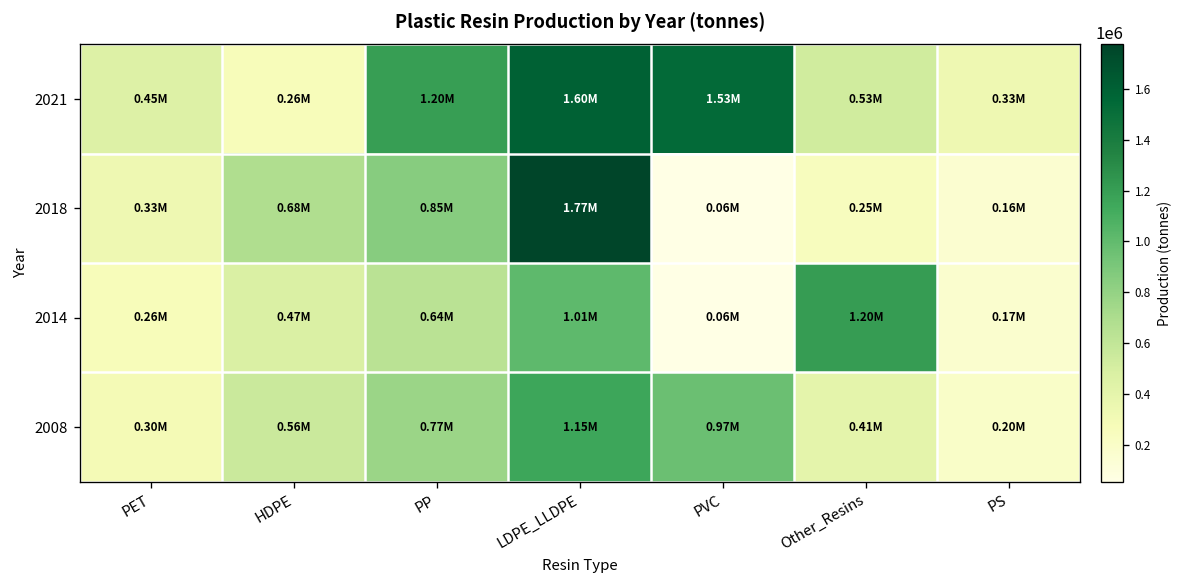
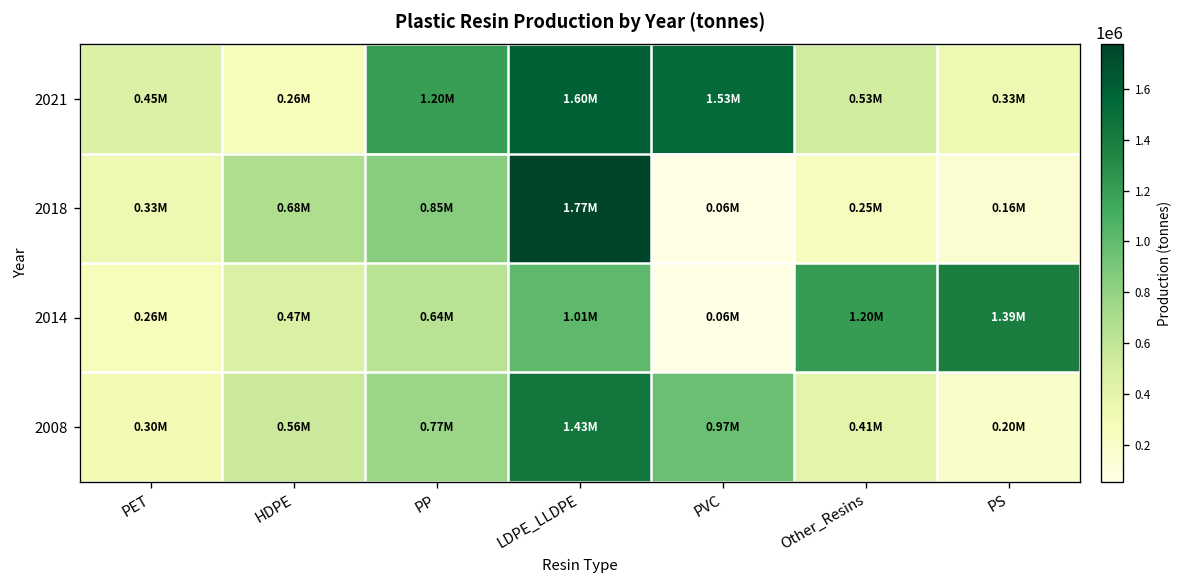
2014, PS: 0.17M -> 1.39M
2008, LDPE_LLDPE: 1.15M -> 1.43M
